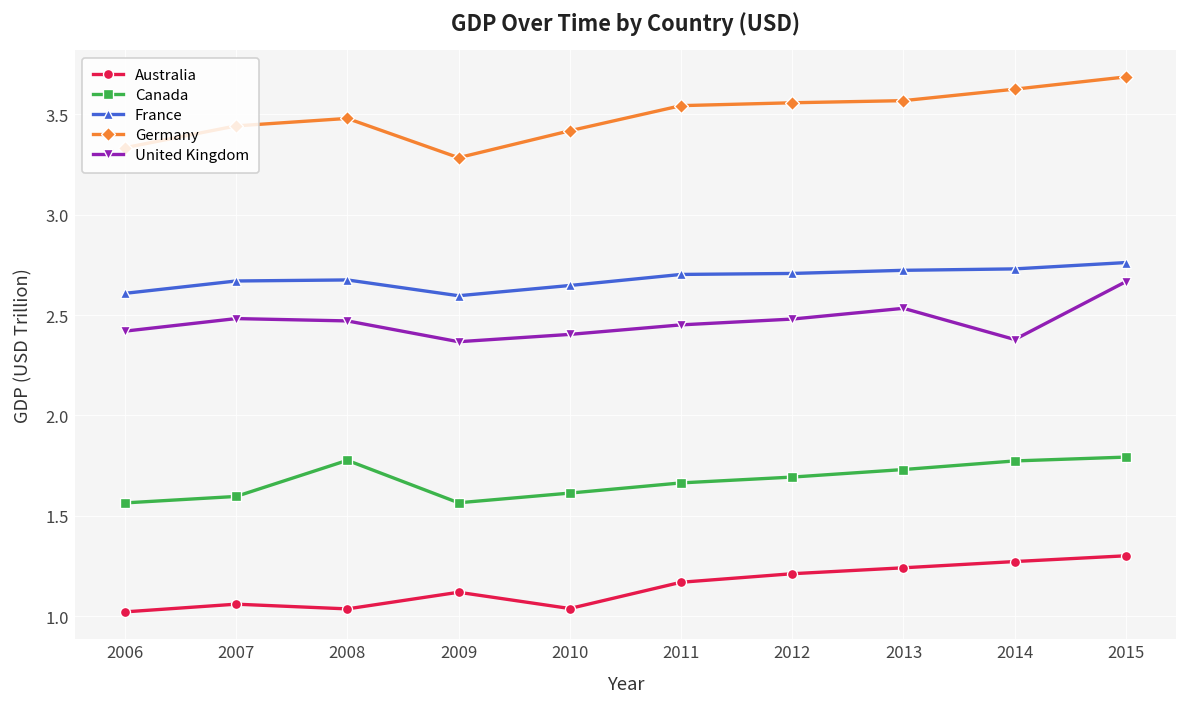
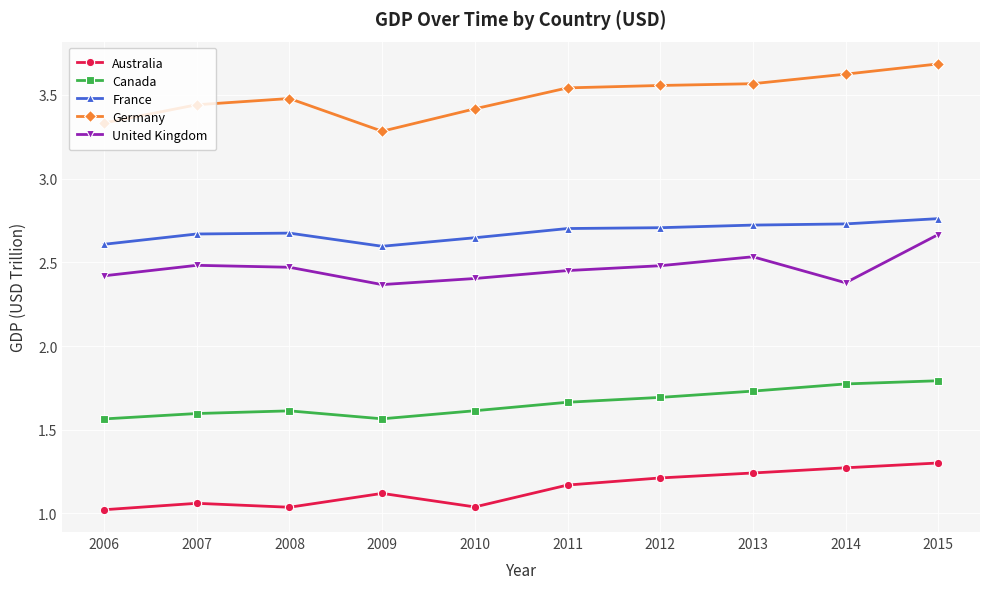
Canada, 2008: 1.78 -> 1.61
